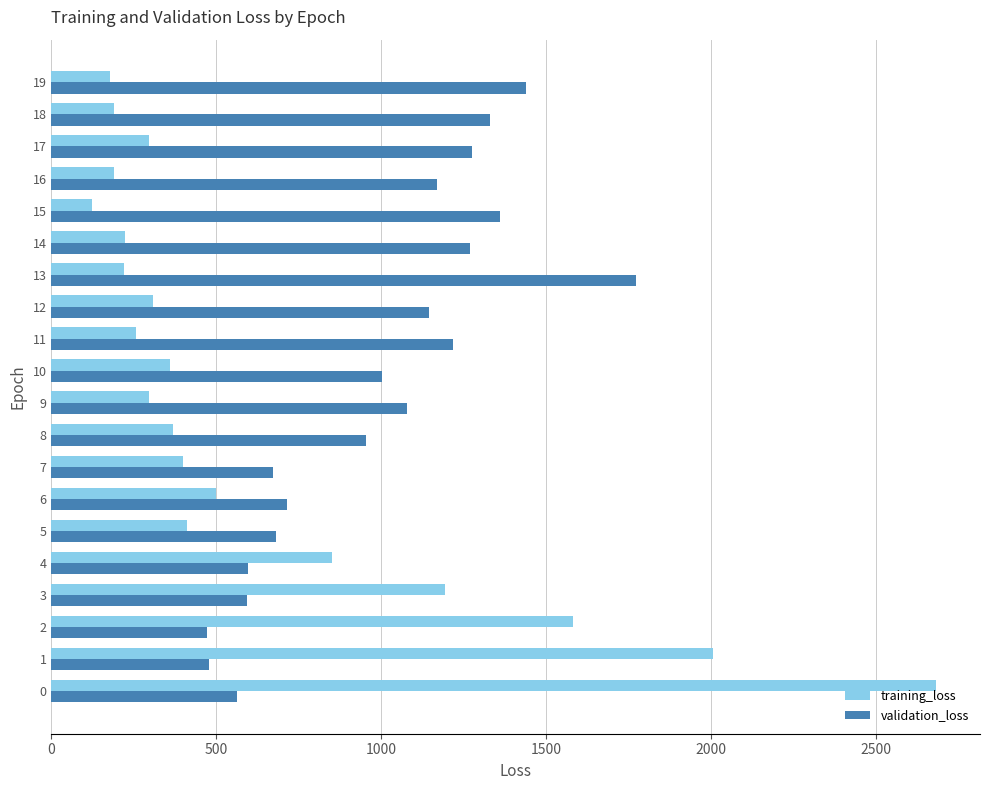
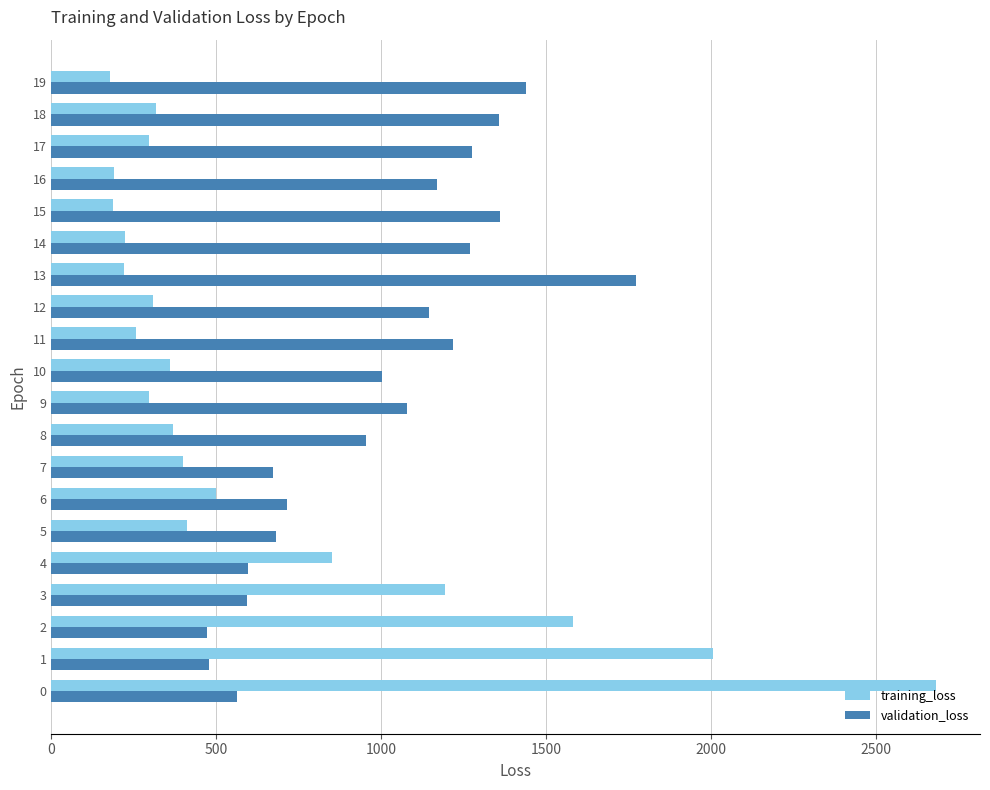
training_loss, 18: 190 -> 320
validation_loss, 18: 1330 -> 1360
training_loss, 15: 120 -> 190
